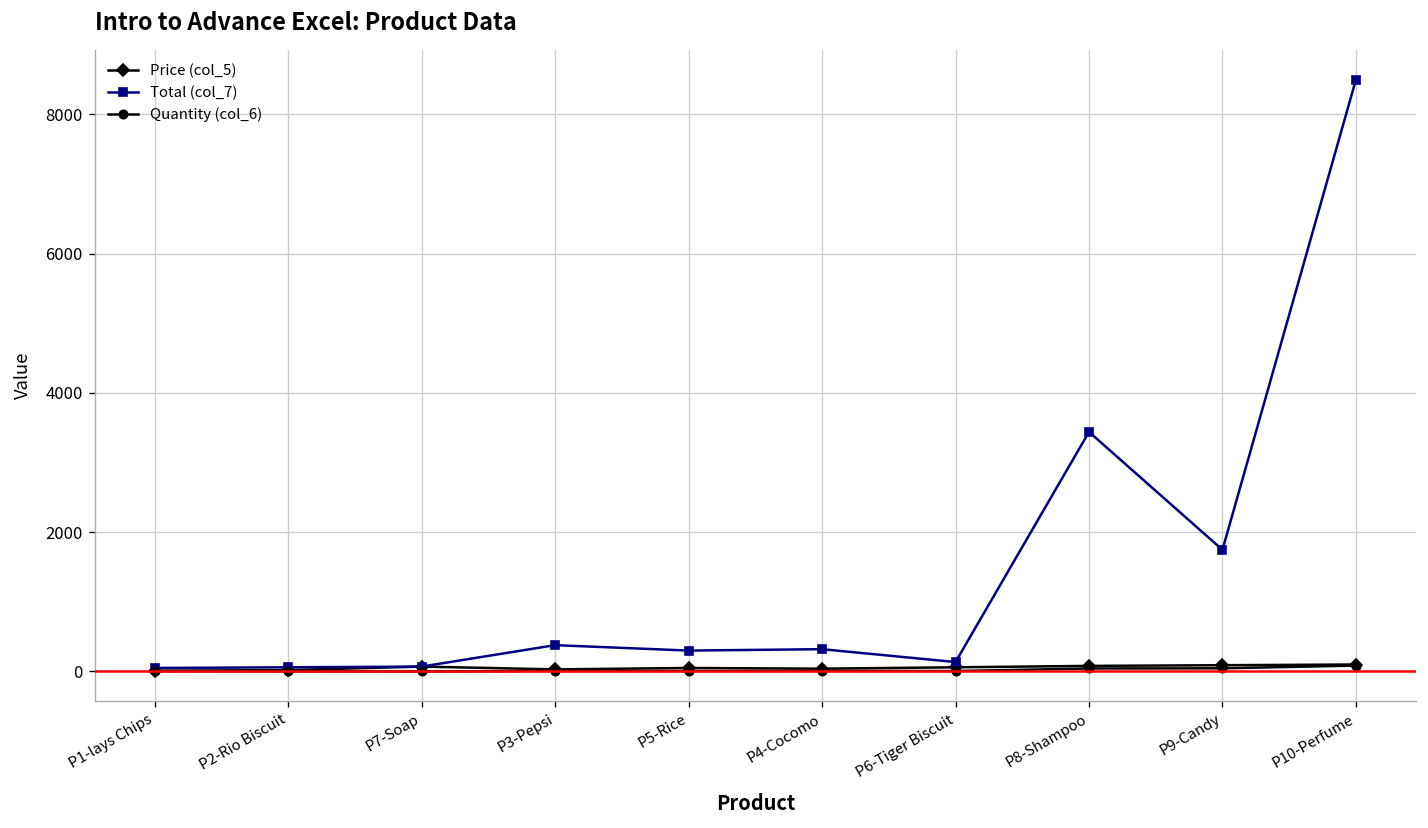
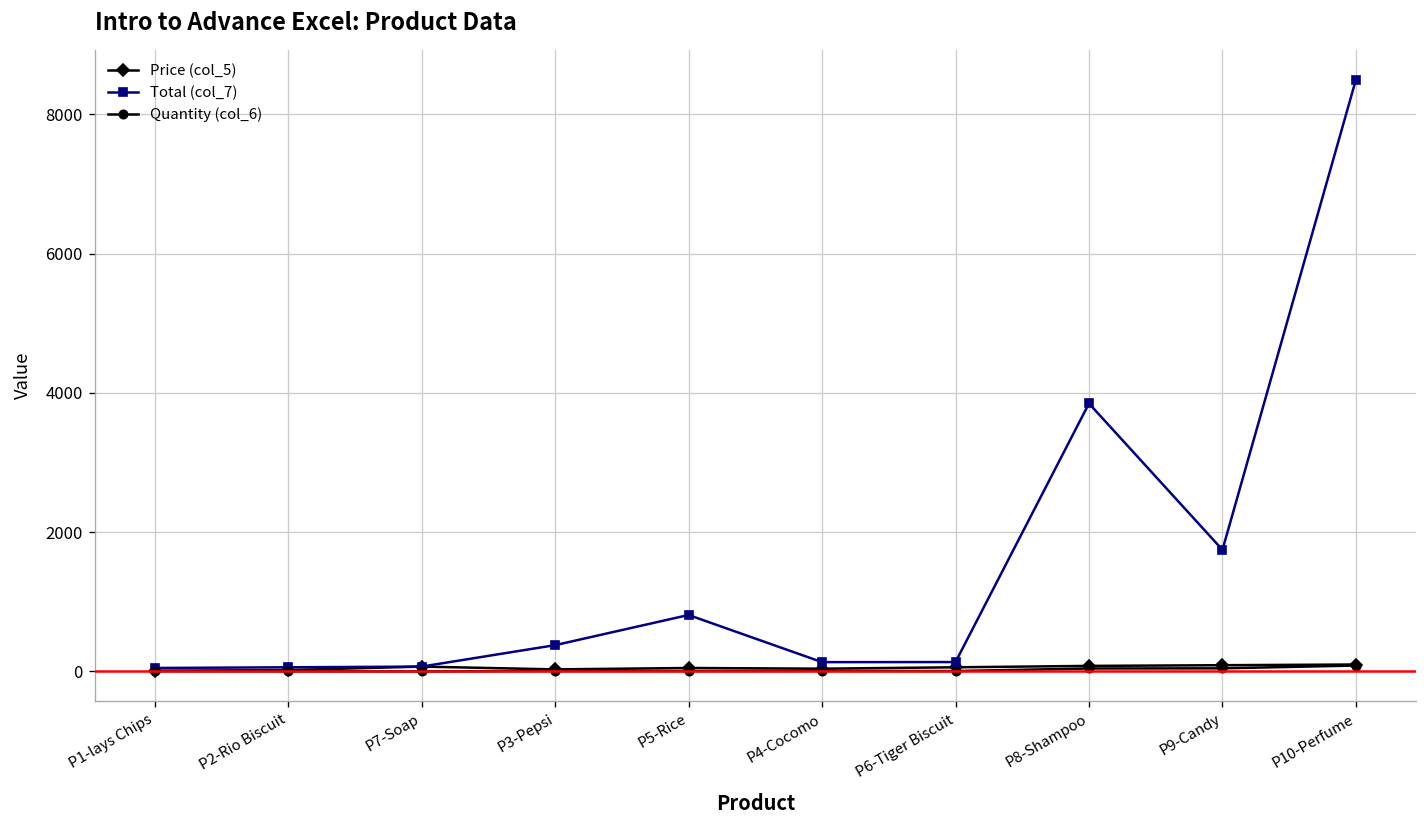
Total (col_7), P5-Rice: 300 -> 800
Total (col_7), P4-Cocomo: 300 -> 100
Total (col_7), P8-Shampoo: 3400 -> 3800
